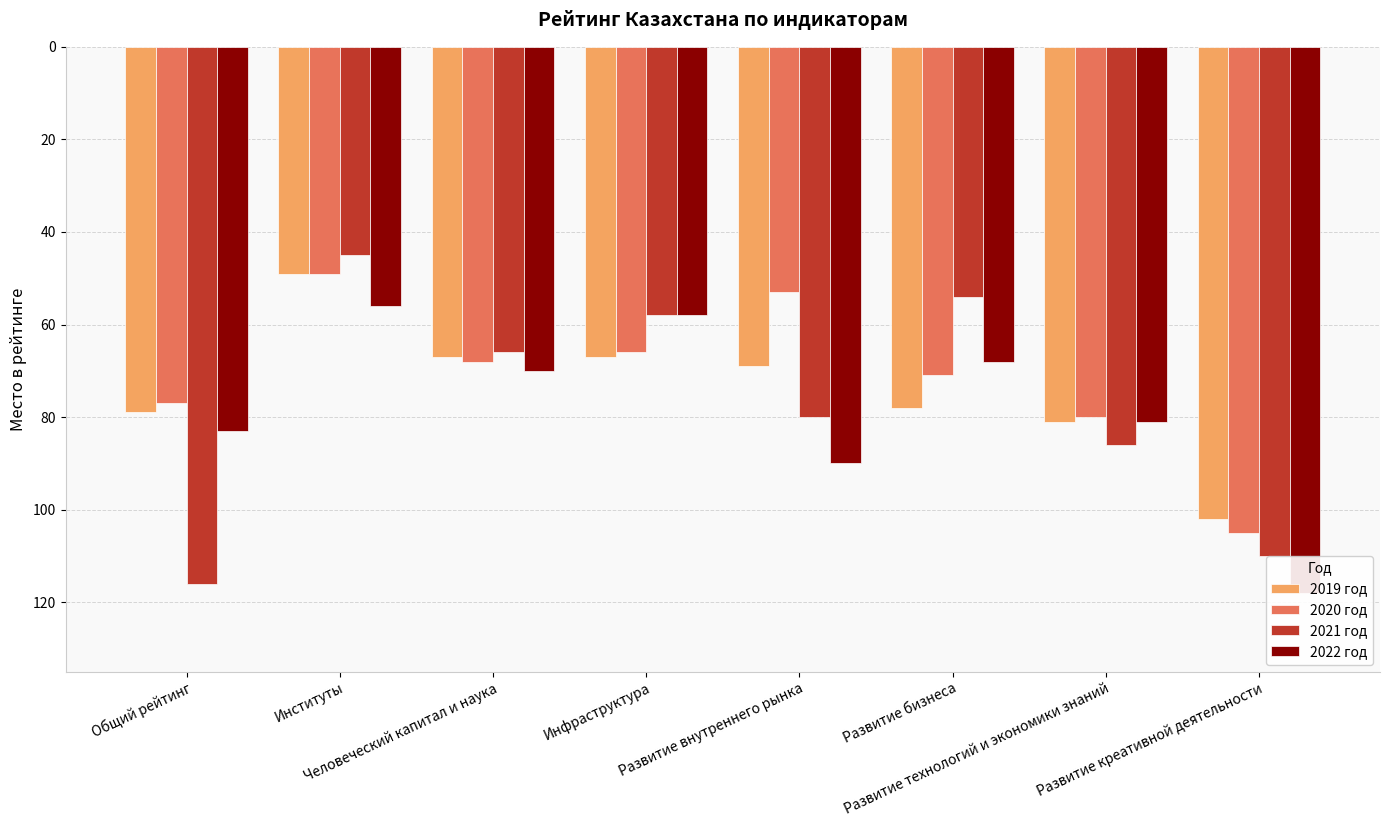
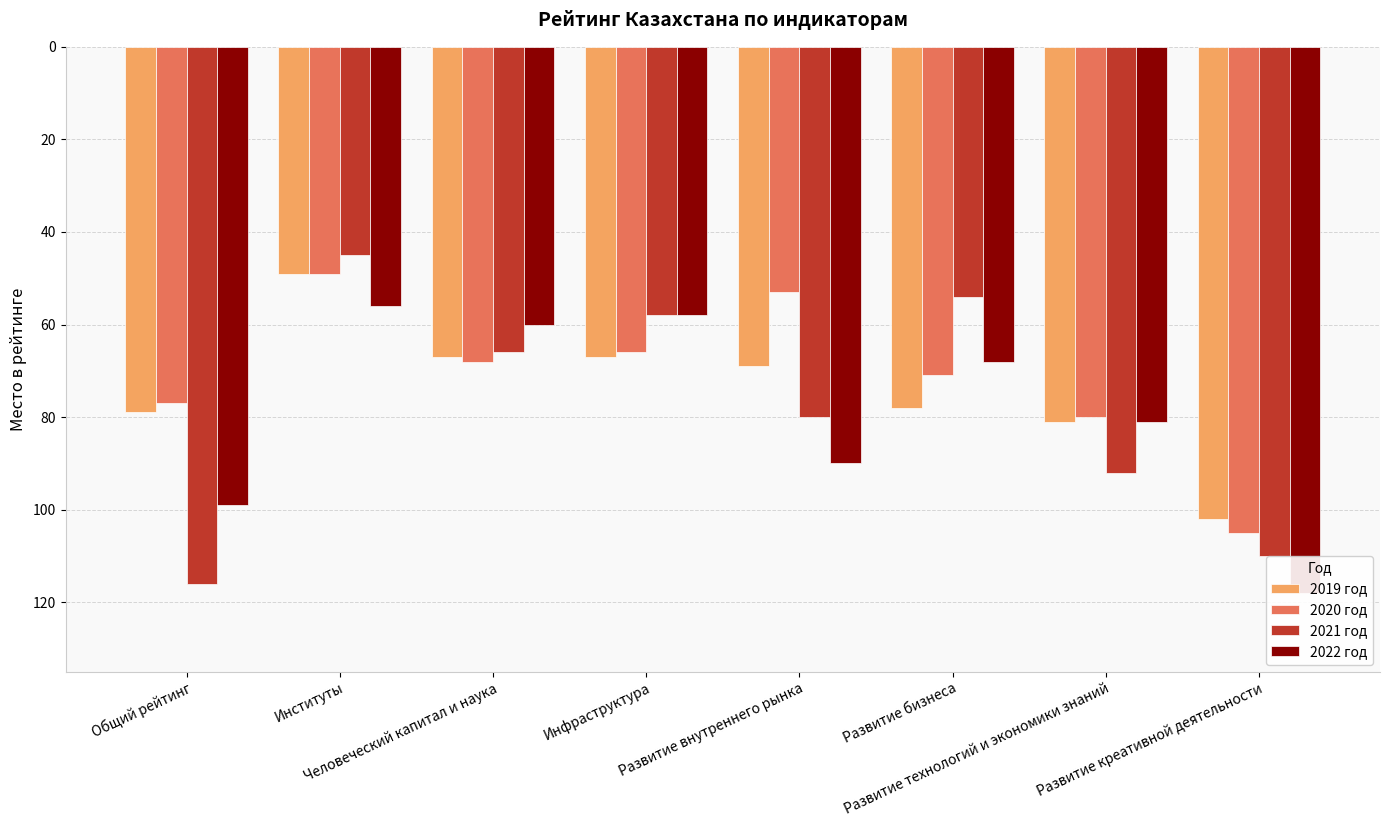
2022 год, Общий рейтинг: 83 -> 99
2022 год, Человеческий капитал и наука: 70 -> 60
2021 год, Развитие технологий и экономики знаний: 86 -> 92
